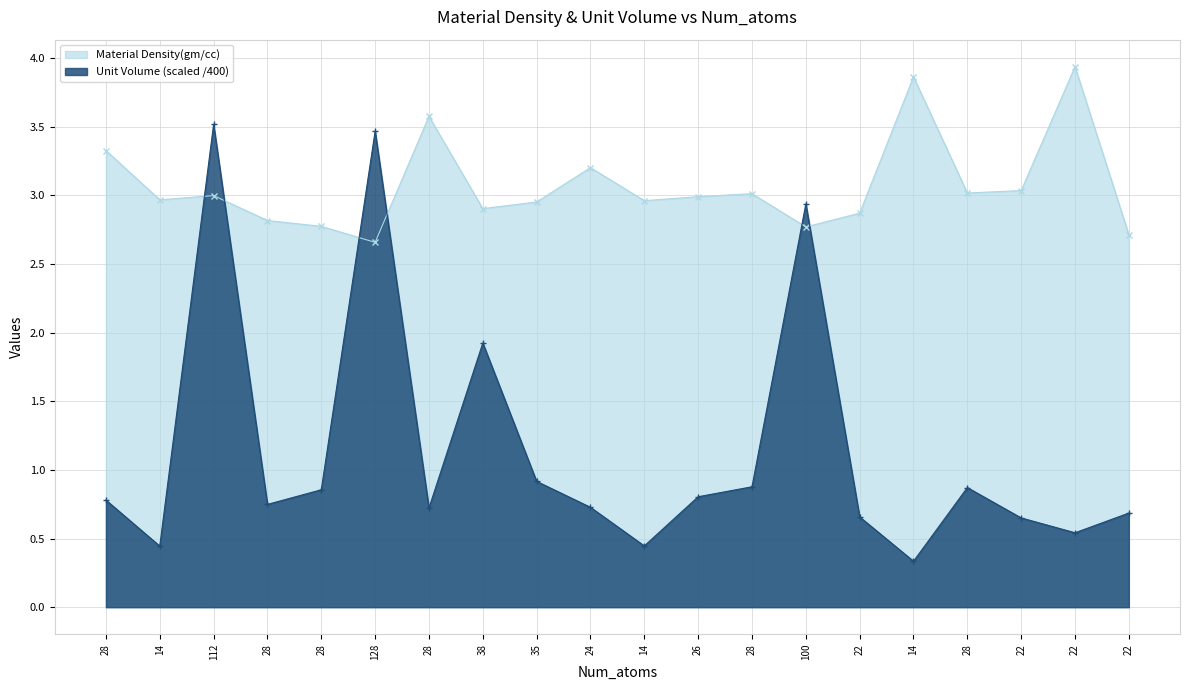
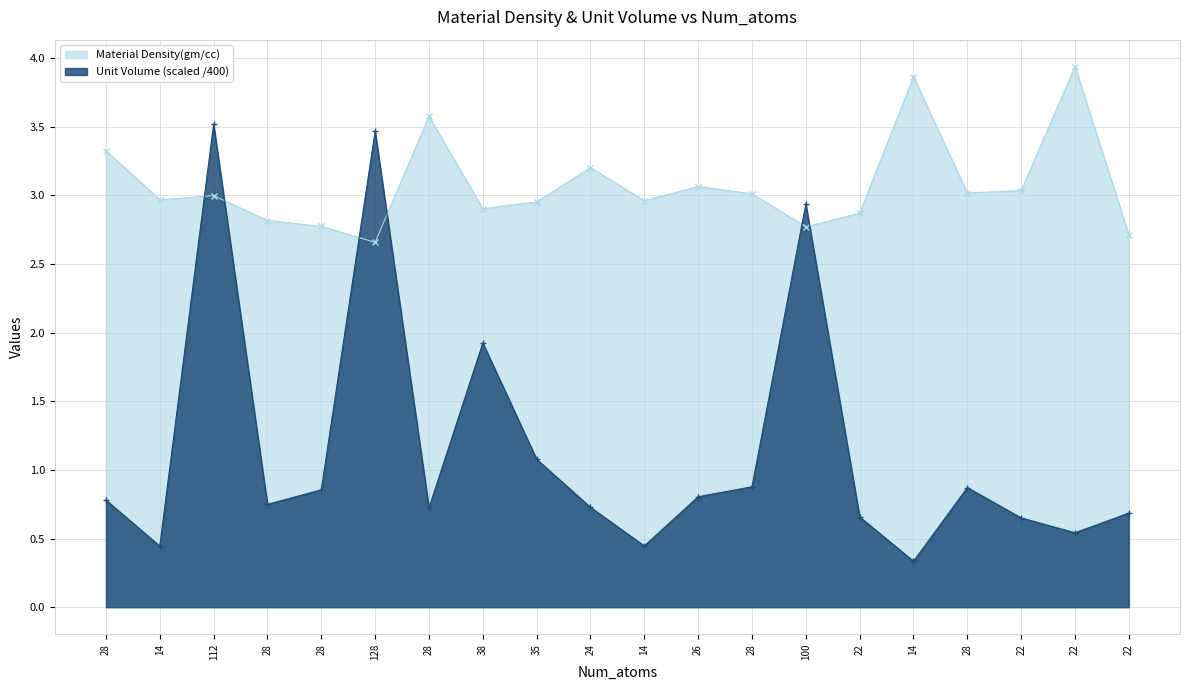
Unit Volume (scaled /400), 35: 0.92 -> 1.08
Material Density(gm/cc), 26: 2.99 -> 3.06
